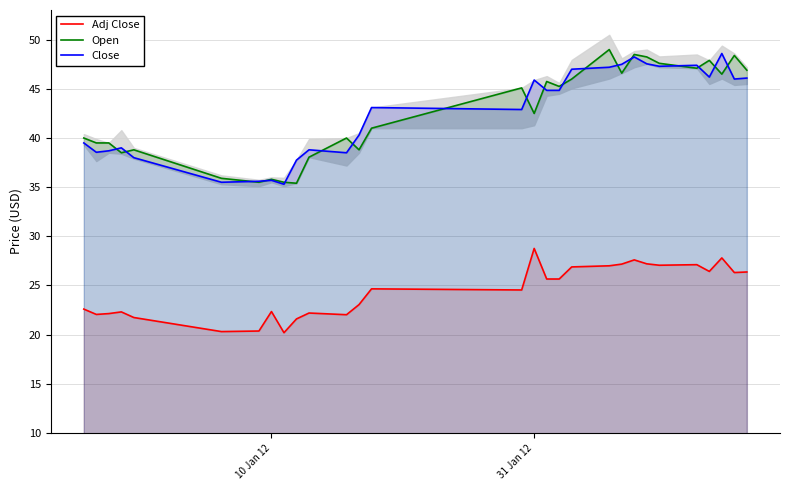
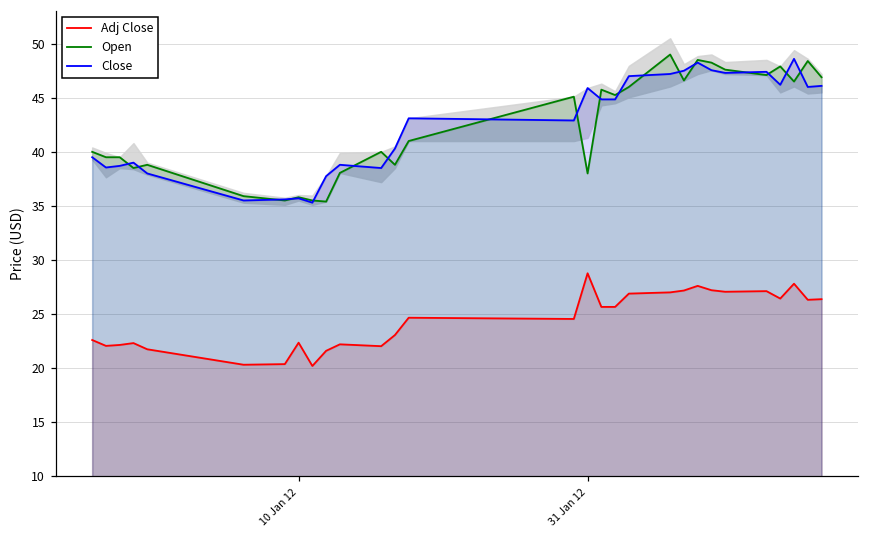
Open, 31 Jan 12: 43 -> 38
